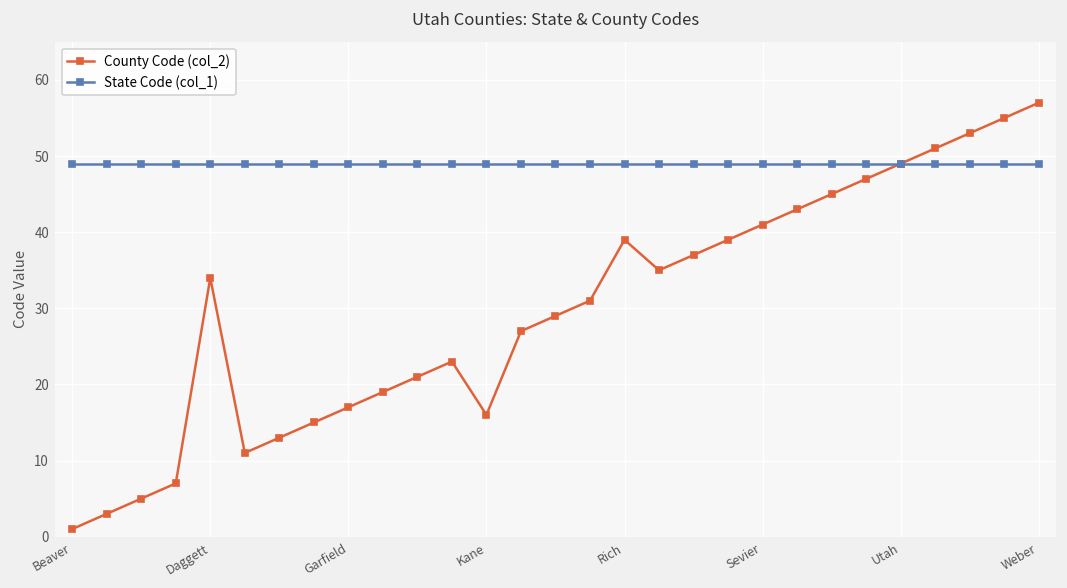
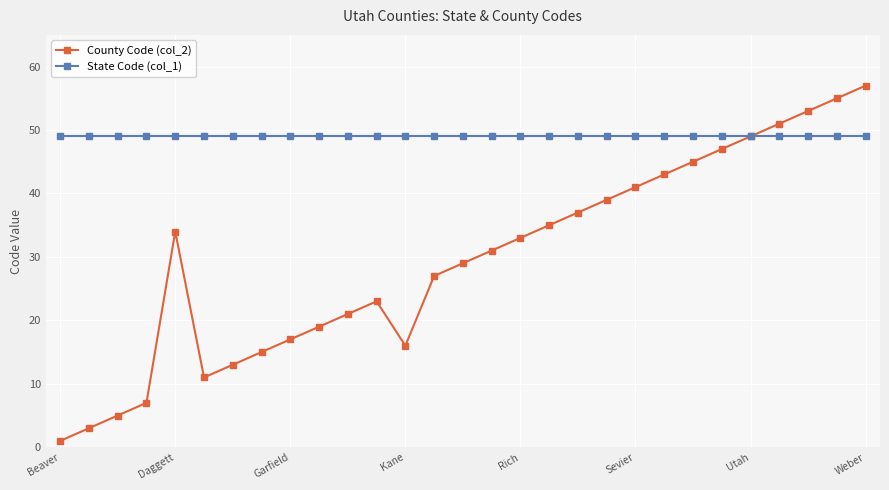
County Code (col_2), Rich: 39 -> 33
